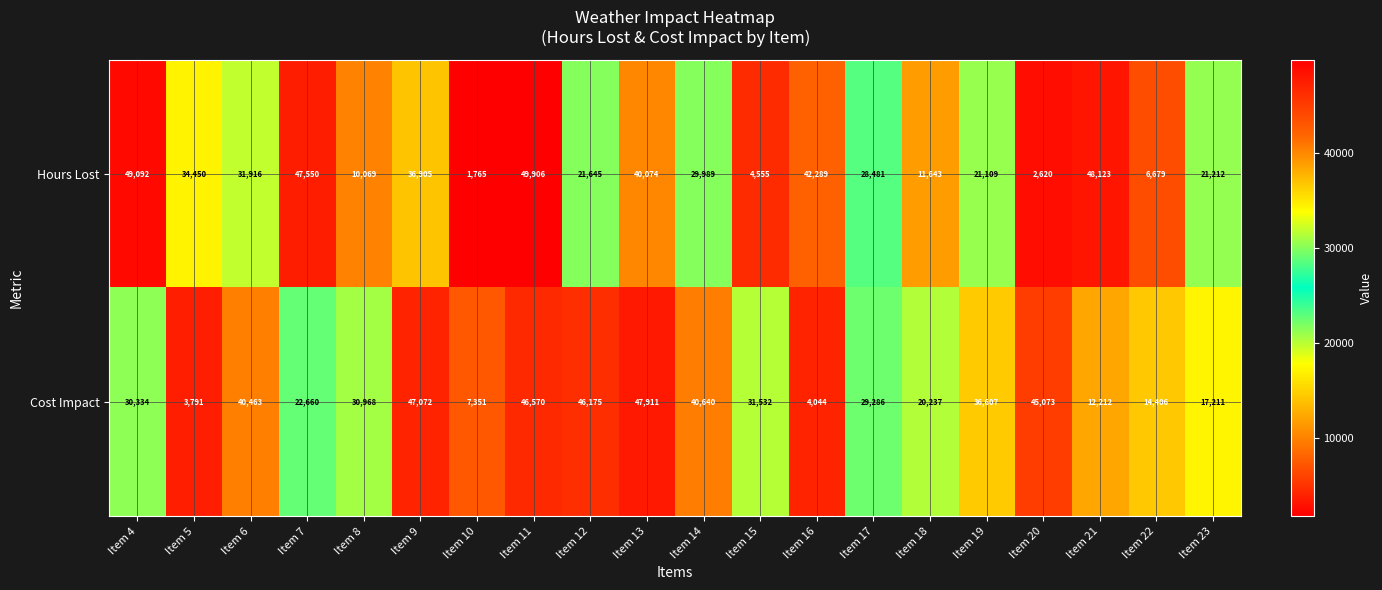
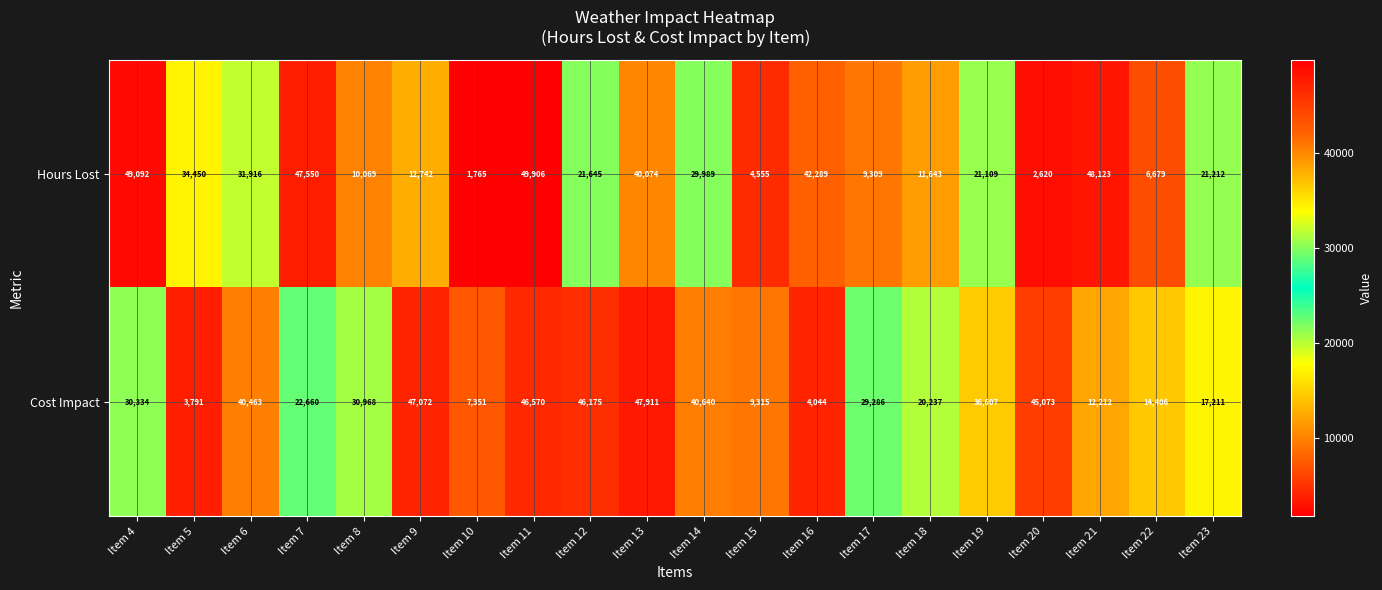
Hours Lost, Item 9: 36,905 -> 12,742
Hours Lost, Item 17: 28,481 -> 9,309
Cost Impact, Item 15: 31,532 -> 9,315
